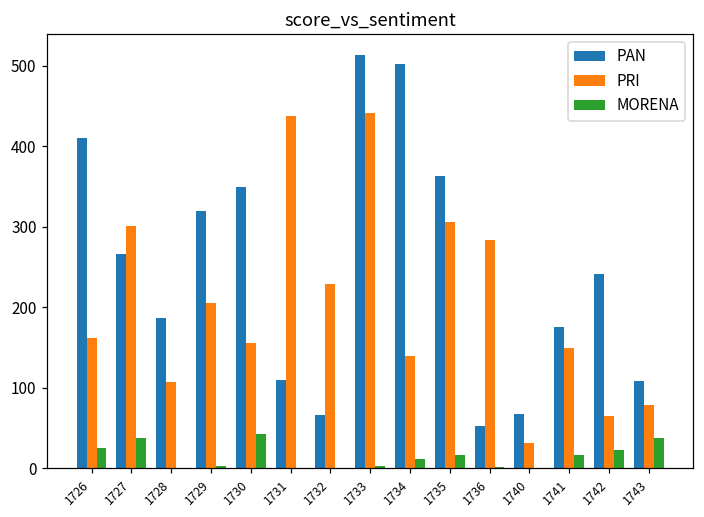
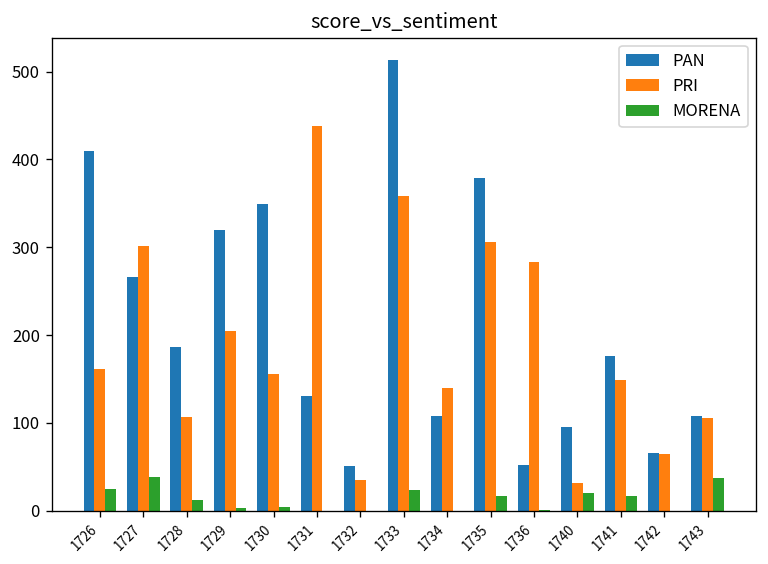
MORENA, 1728: 0 -> 10
MORENA, 1730: 40 -> 0
PAN, 1731: 110 -> 130
PAN, 1732: 70 -> 50
PRI, 1732: 230 -> 40
PRI, 1733: 440 -> 360
MORENA, 1733: 0 -> 20
PAN, 1734: 500 -> 110
MORENA, 1734: 10 -> 0
PAN, 1735: 360 -> 380
PAN, 1740: 70 -> 100
MORENA, 1740: 0 -> 20
PAN, 1742: 240 -> 70
MORENA, 1742: 20 -> 0
PRI, 1743: 80 -> 110
